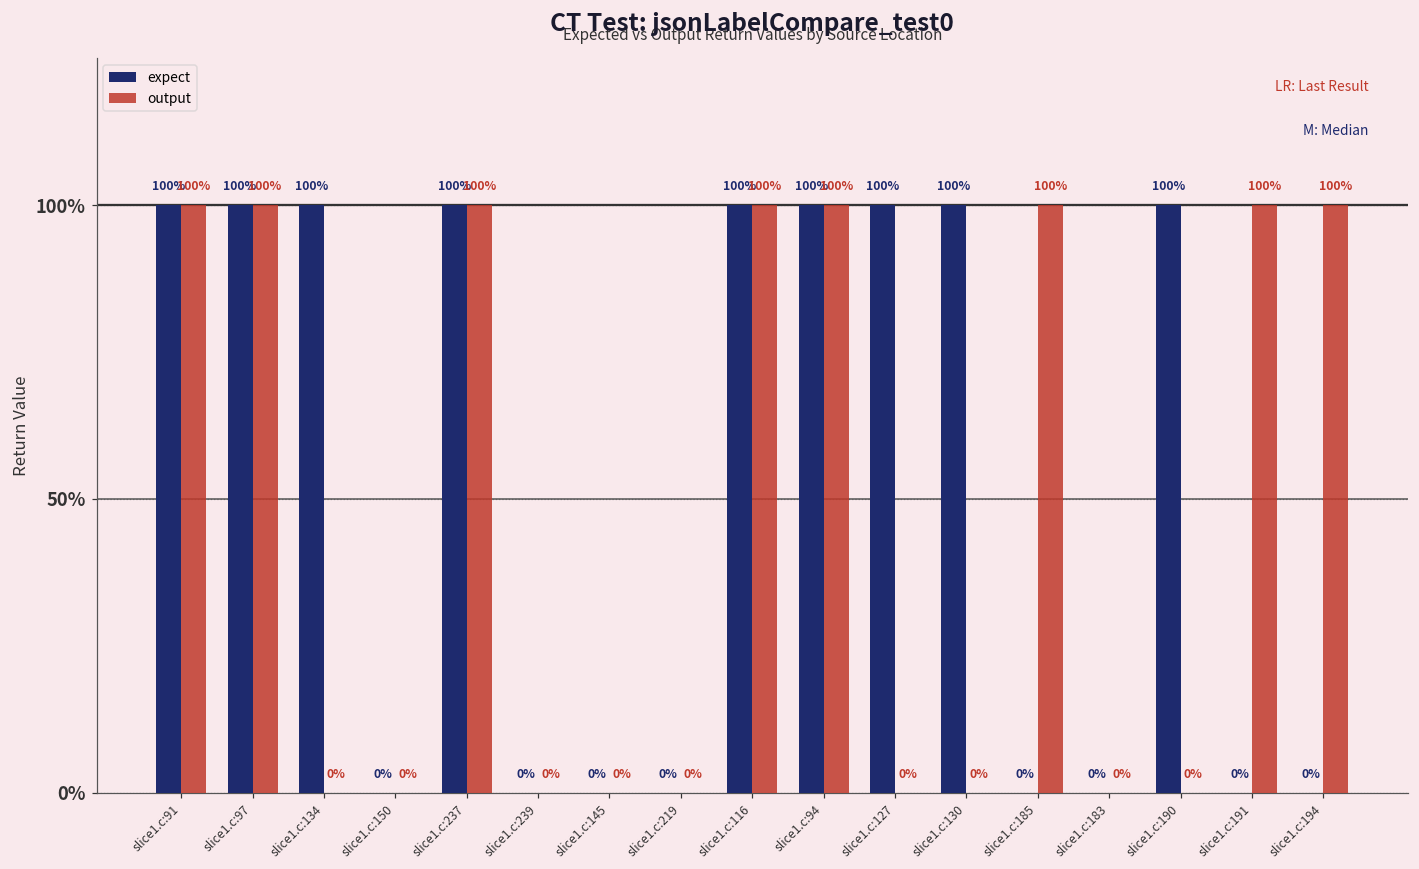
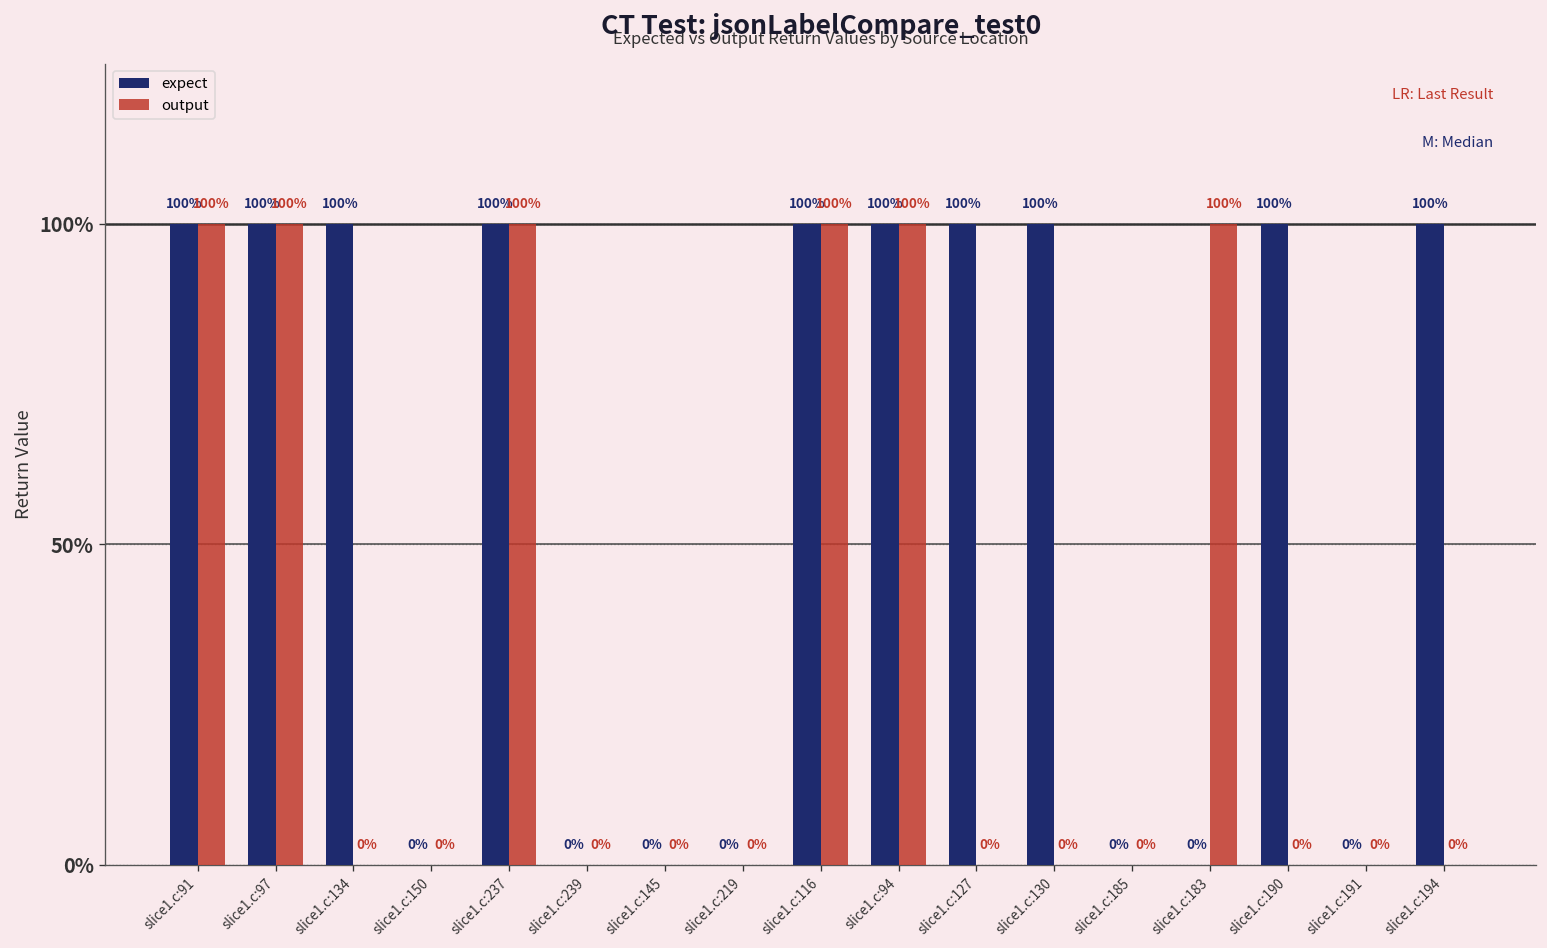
output, slice1.c:185: 100% -> 0%
output, slice1.c:183: 0% -> 100%
output, slice1.c:191: 100% -> 0%
expect, slice1.c:194: 0% -> 100%
output, slice1.c:194: 100% -> 0%
